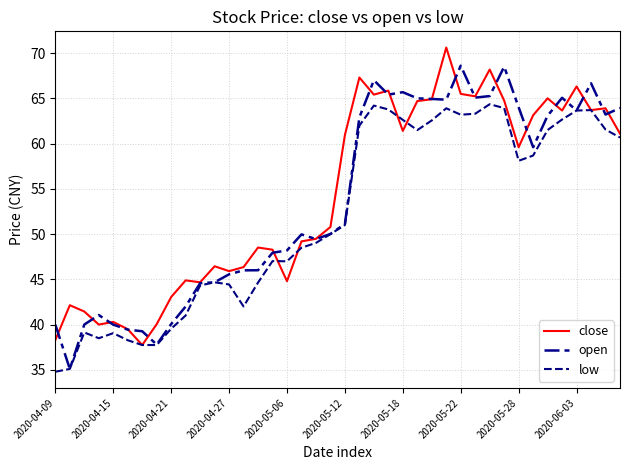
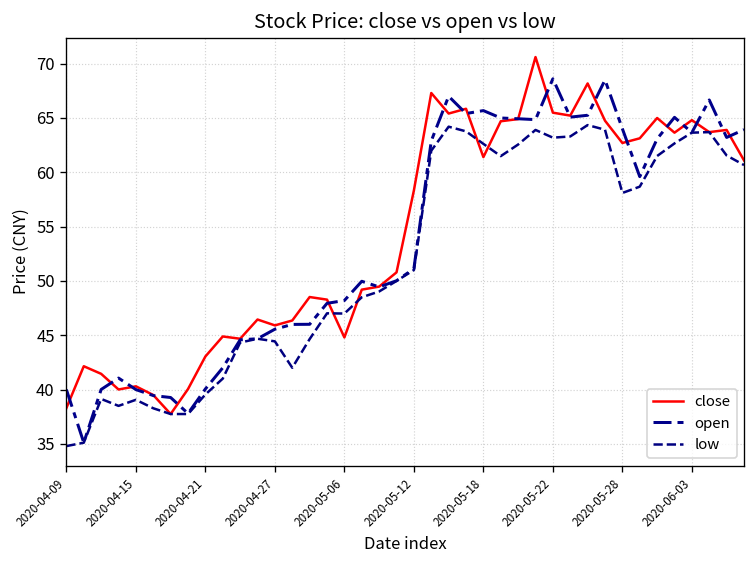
close, 2020-05-12: 61 -> 58
close, 2020-05-28: 60 -> 63
close, 2020-06-03: 66 -> 65
